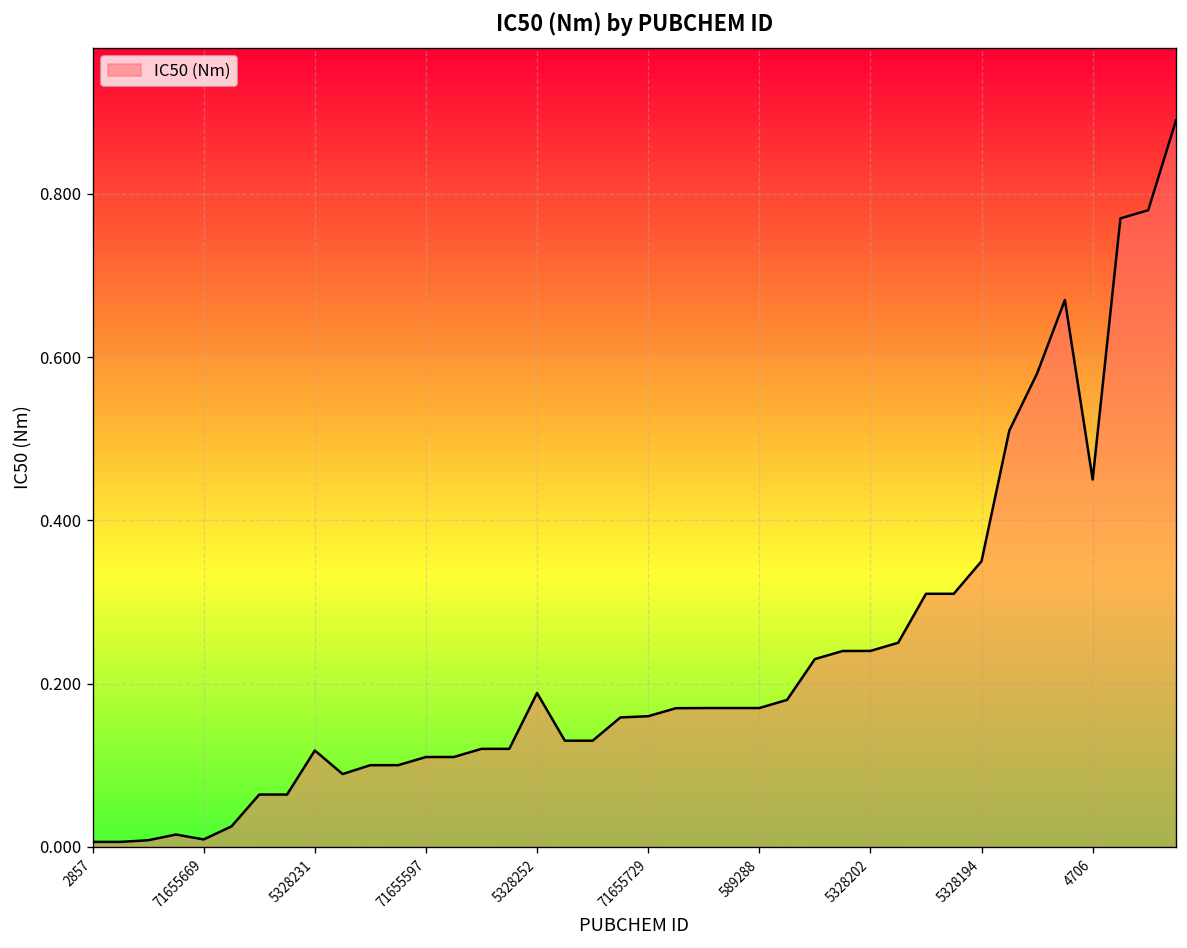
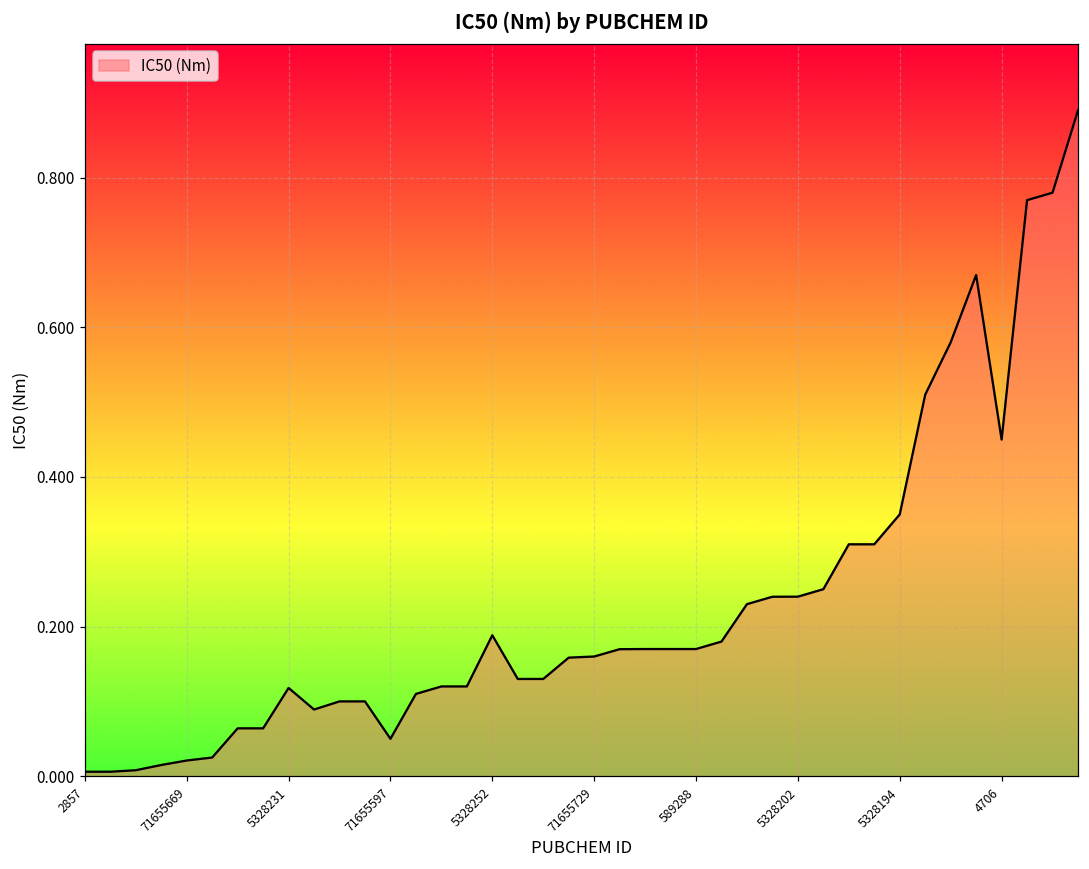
71655669: 0.01 -> 0.02
71655597: 0.11 -> 0.05
